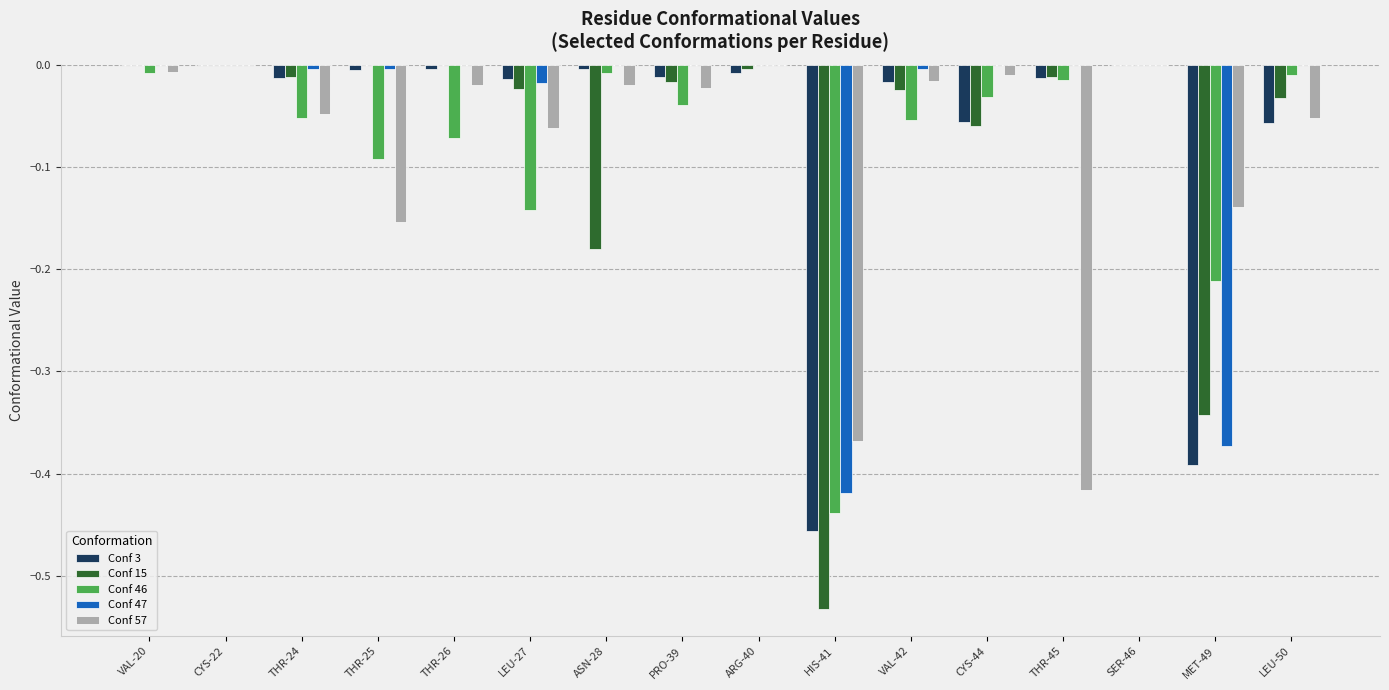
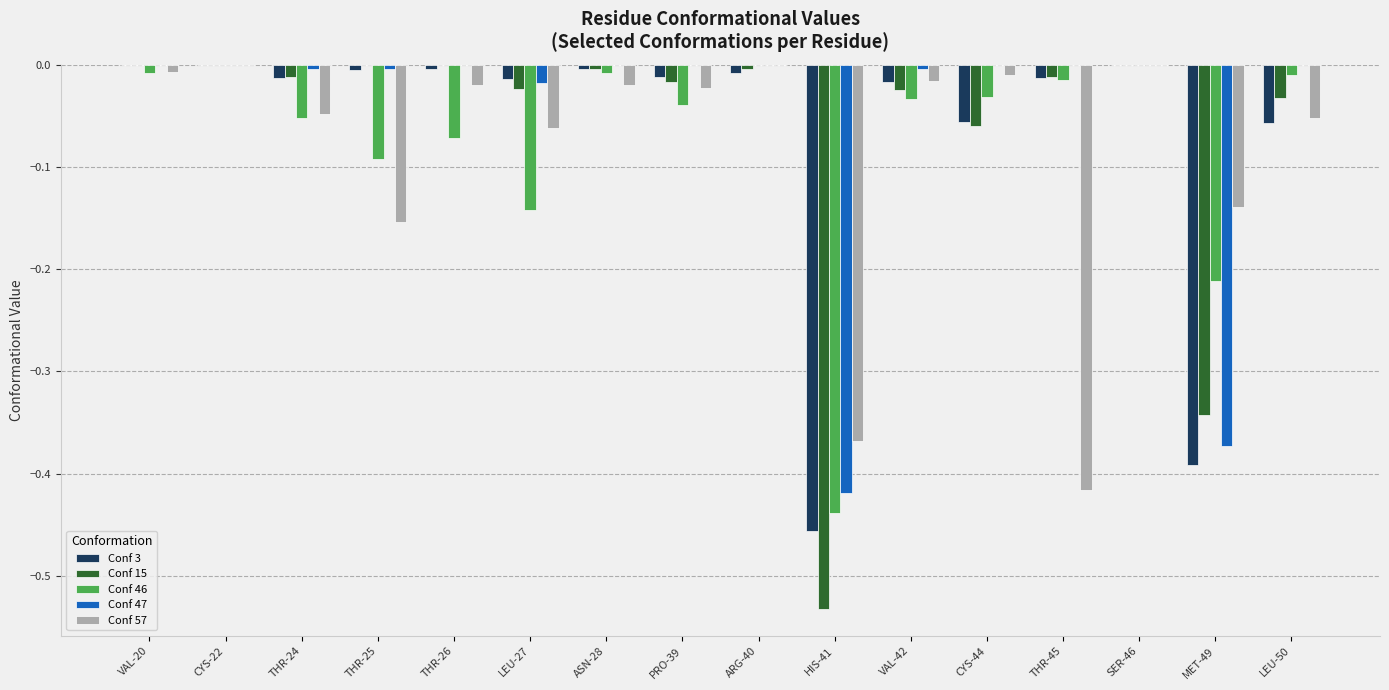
Conf 15, ASN-28: -0.181 -> -0.005
Conf 46, VAL-42: -0.054 -> -0.033
